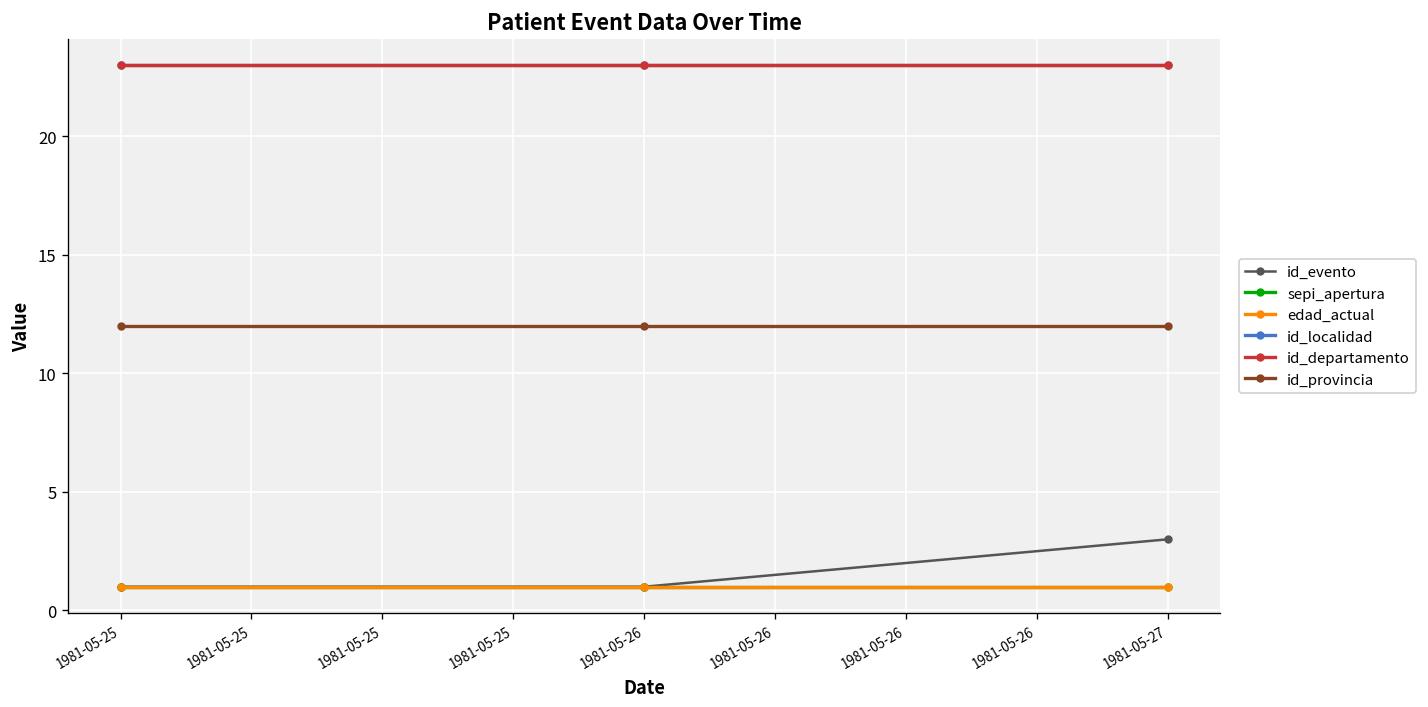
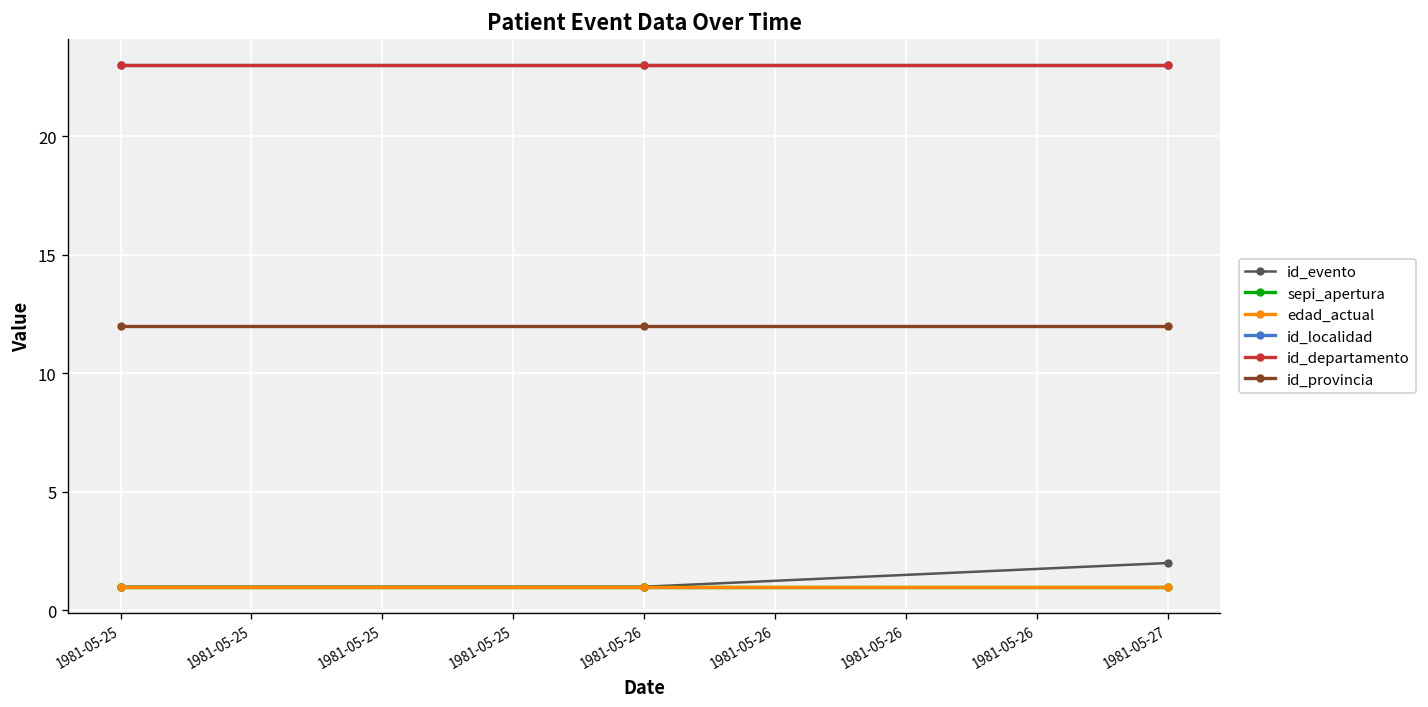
id_evento, 1981-05-27: 3 -> 2
